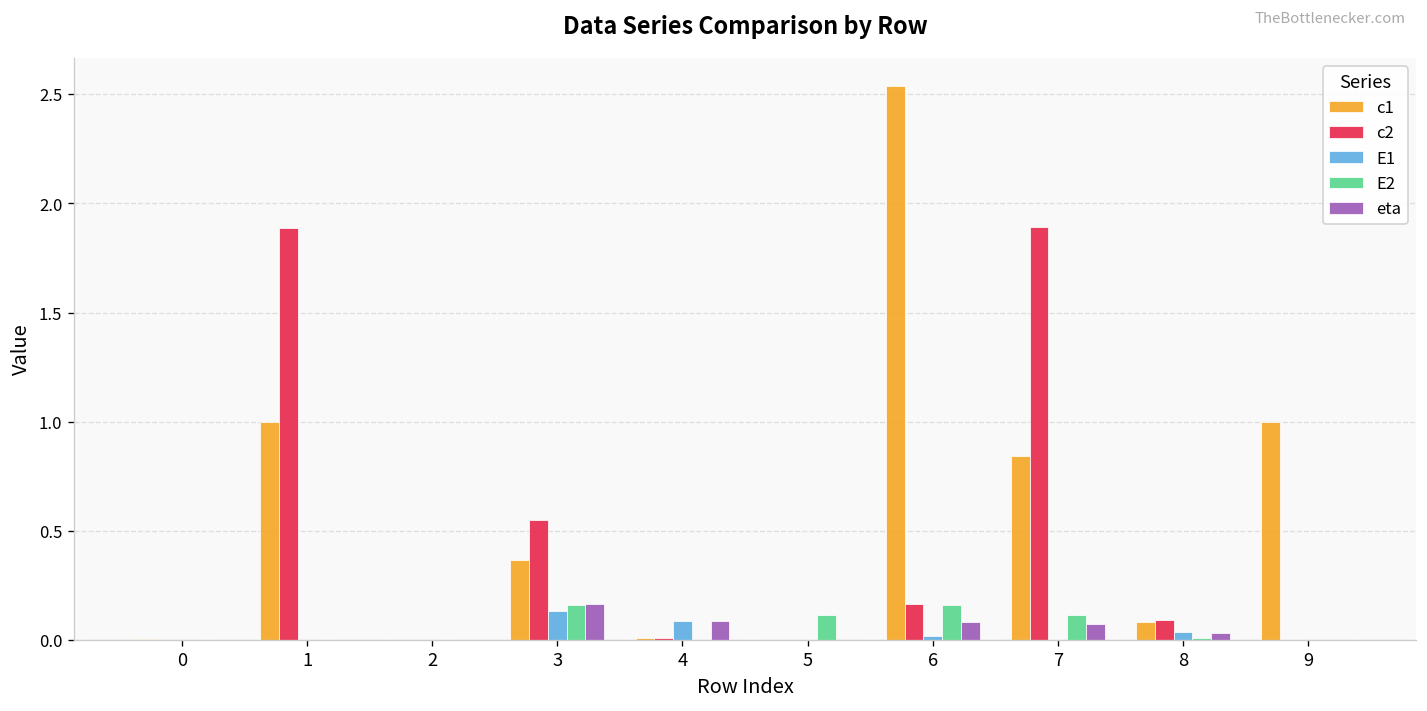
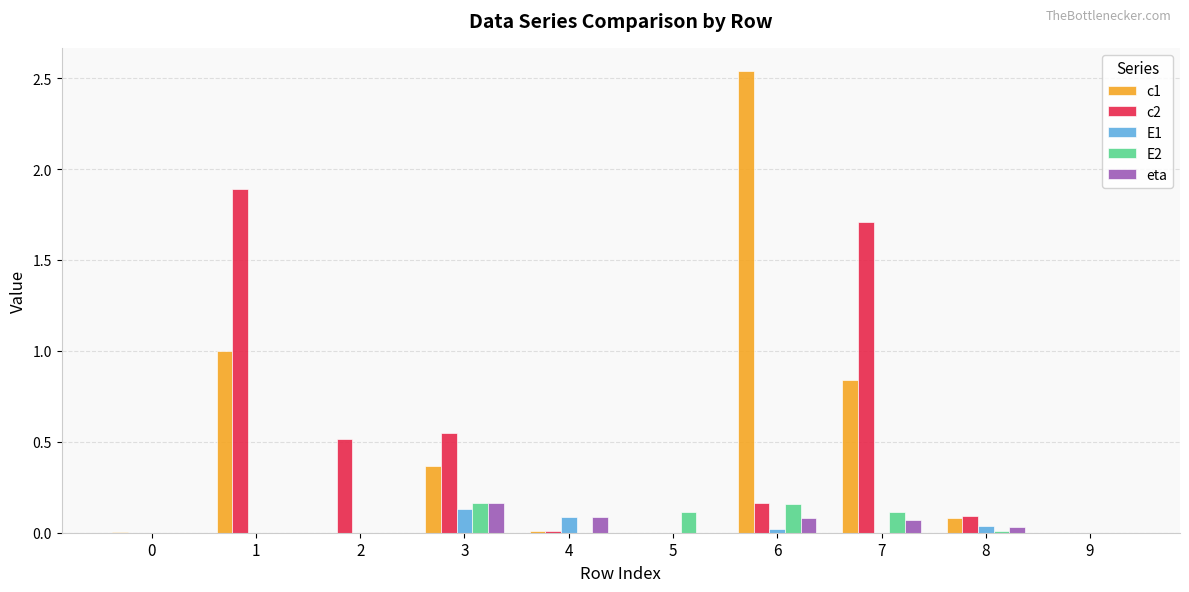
c2, 2: 0.00 -> 0.52
c2, 7: 1.89 -> 1.71
c1, 9: 1 -> 0
